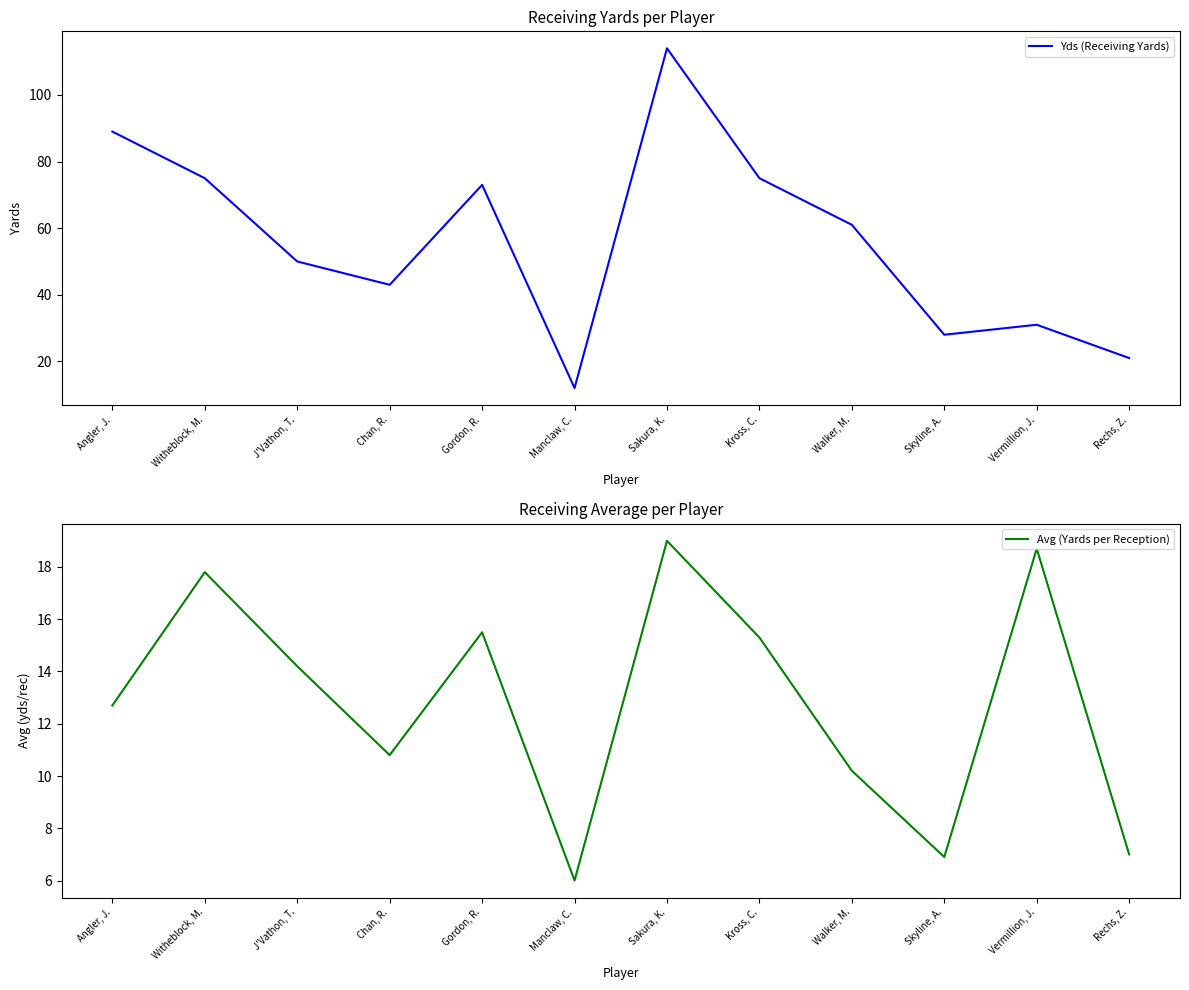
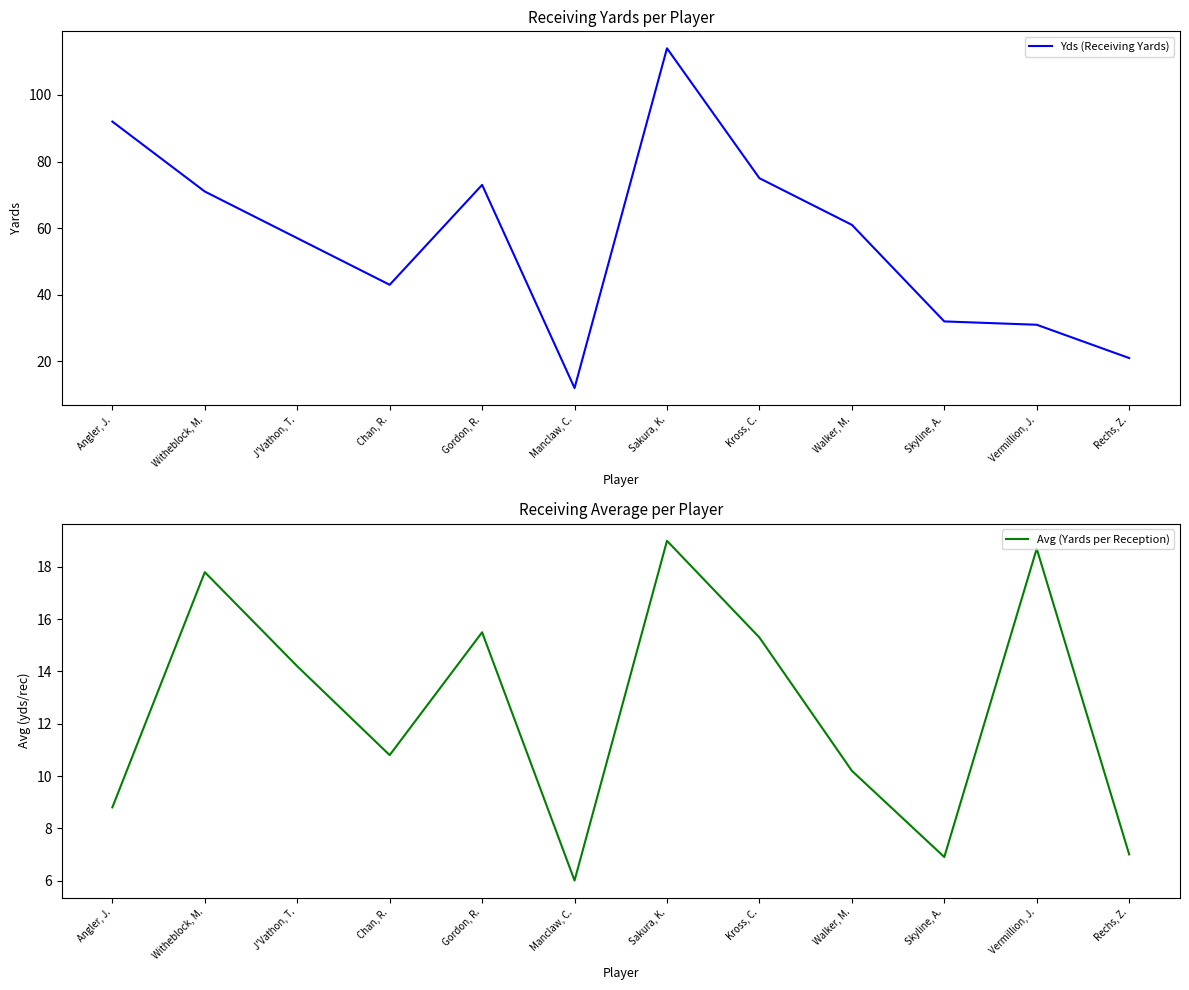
Receiving Yards per Player, Angler, J.: 89 -> 92
Receiving Yards per Player, Witheblock, M.: 75 -> 71
Receiving Yards per Player, J'Vathon, T.: 50 -> 57
Receiving Yards per Player, Skyline, A.: 28 -> 32
Receiving Average per Player, Angler, J.: 12.7 -> 8.8
